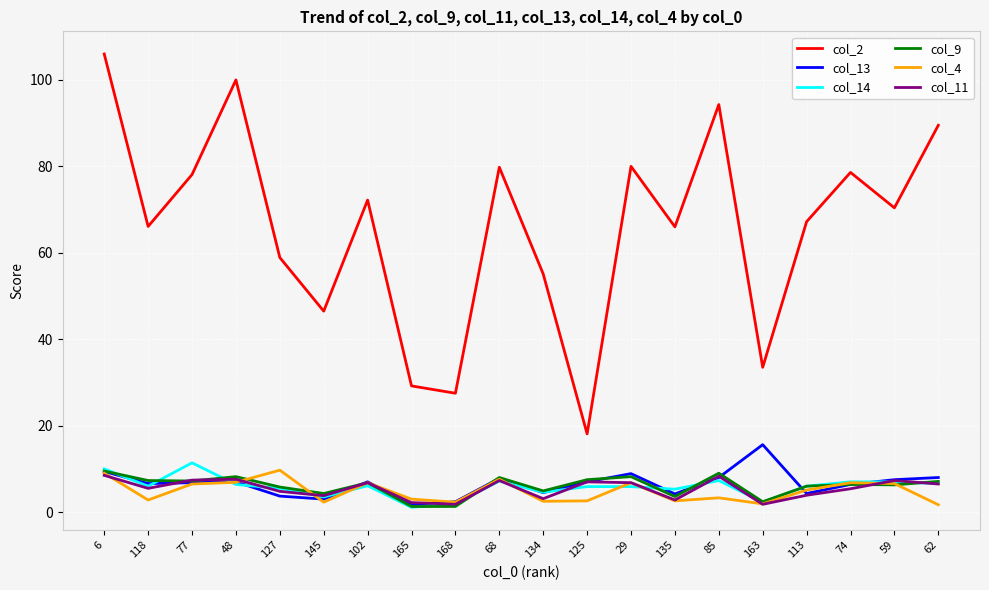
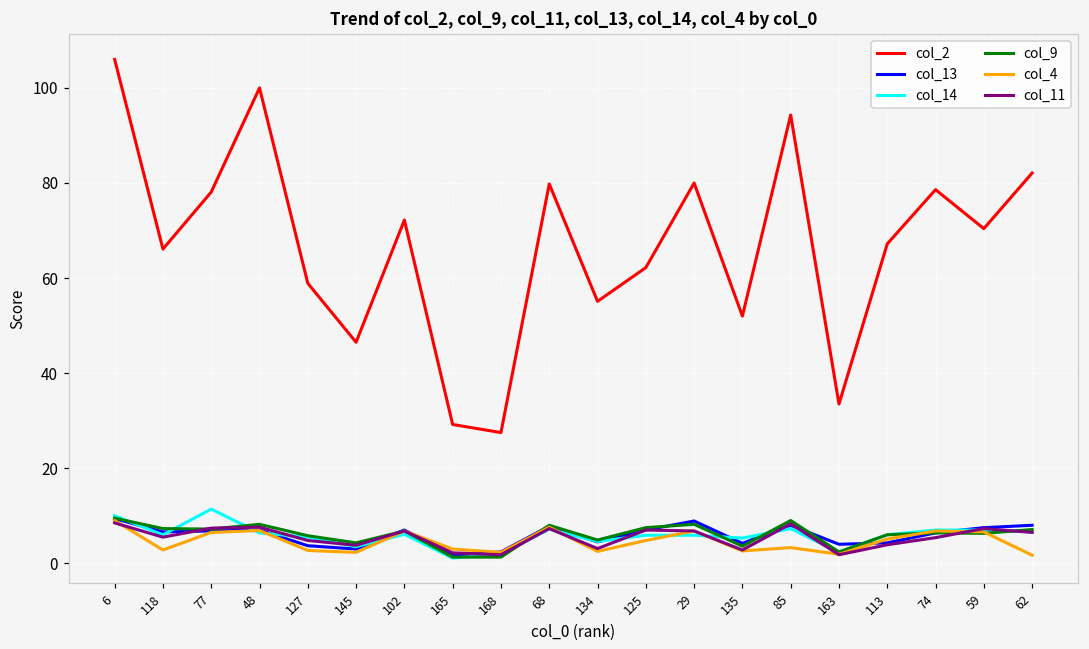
col_4, 127: 10 -> 3
col_2, 125: 18 -> 62
col_4, 125: 3 -> 5
col_2, 135: 66 -> 52
col_13, 163: 16 -> 4
col_2, 62: 90 -> 82
